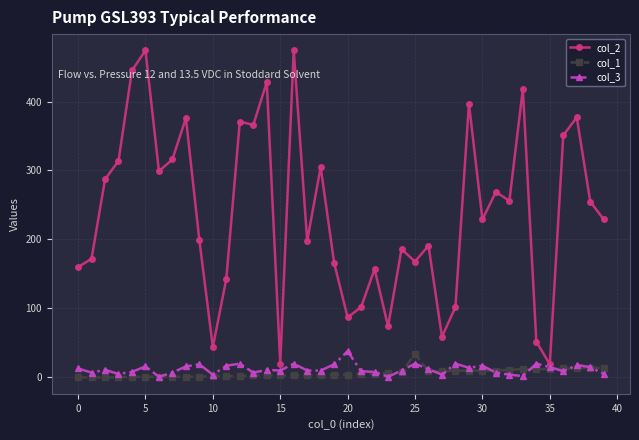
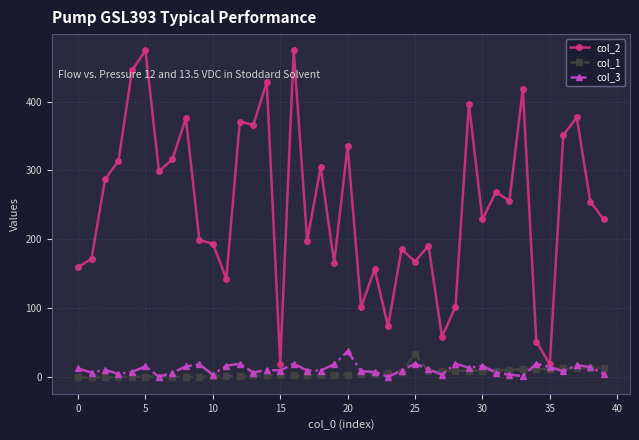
col_2, 10: 40 -> 190
col_2, 20: 90 -> 340
